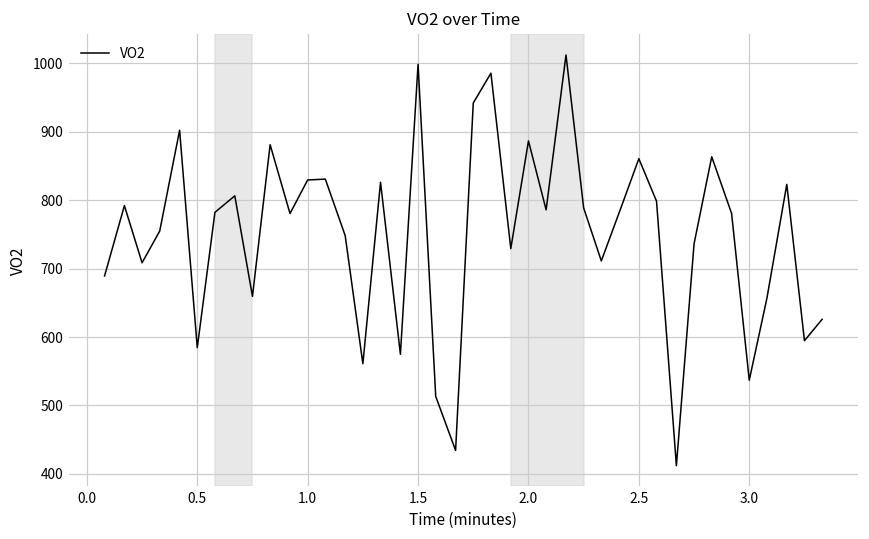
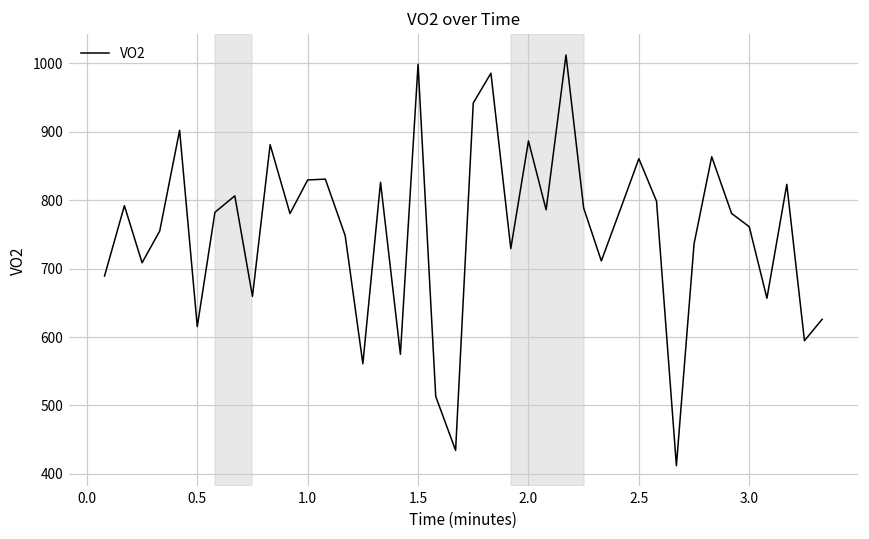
0.5: 580 -> 620
3.0: 540 -> 760
